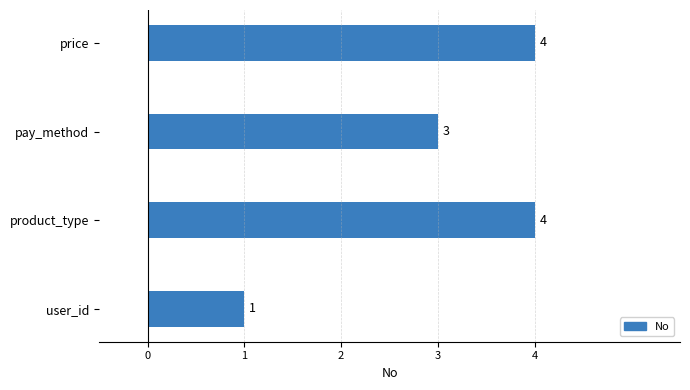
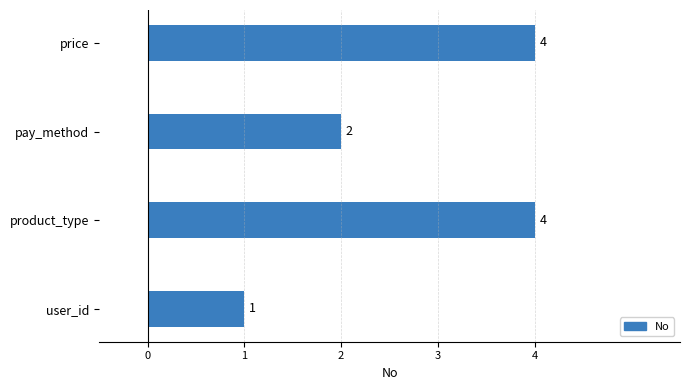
pay_method: 3 -> 2
